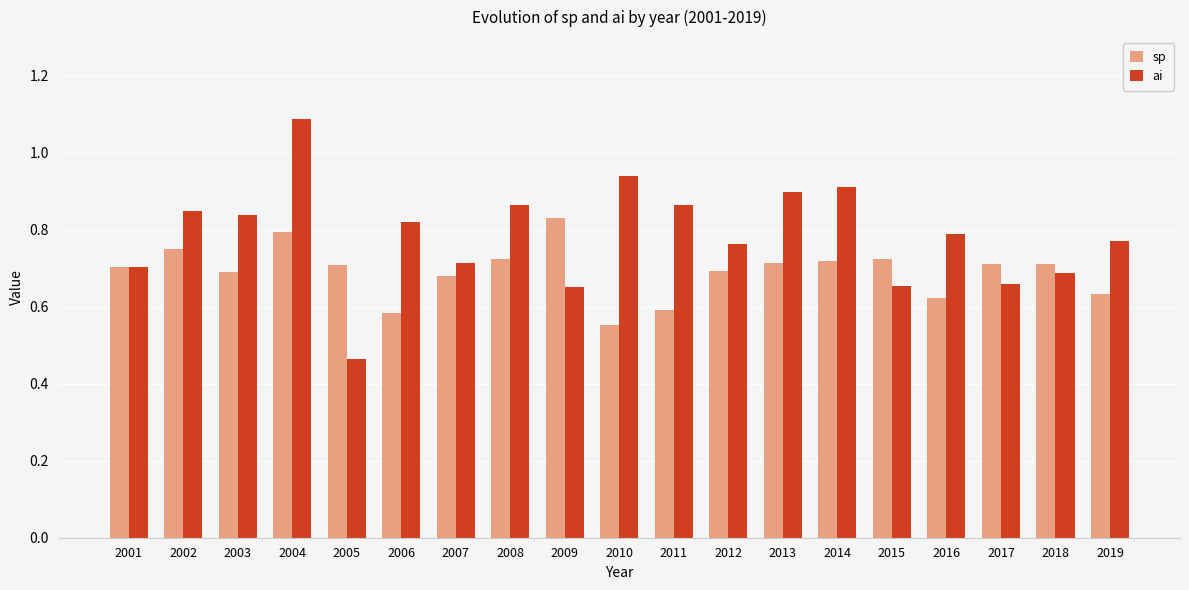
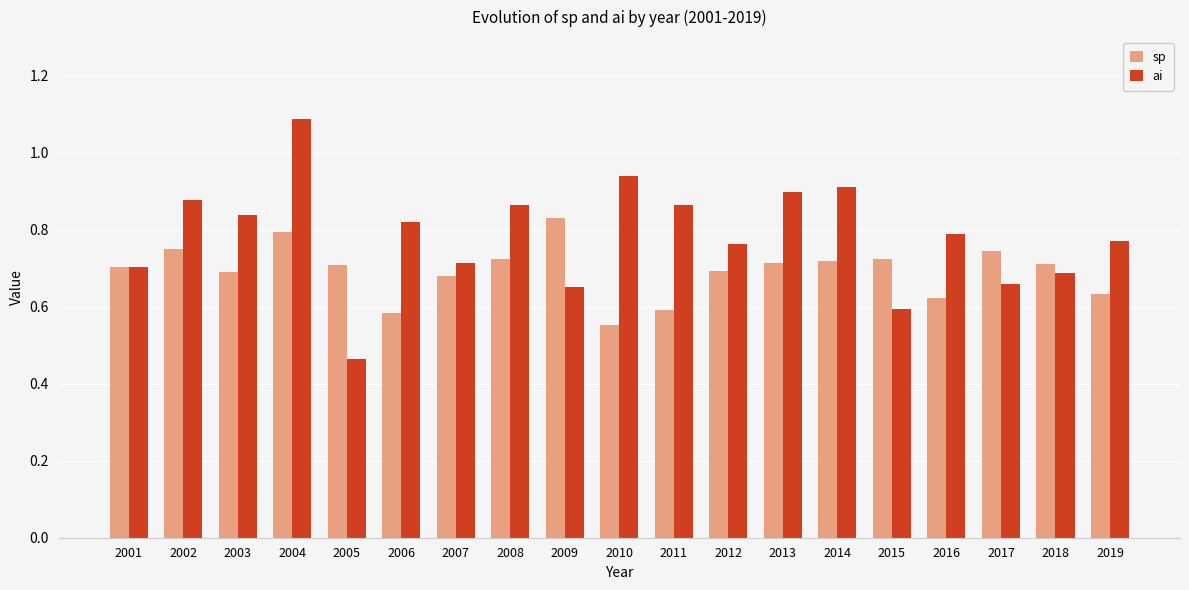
ai, 2002: 0.85 -> 0.88
ai, 2015: 0.65 -> 0.59
sp, 2017: 0.71 -> 0.75
